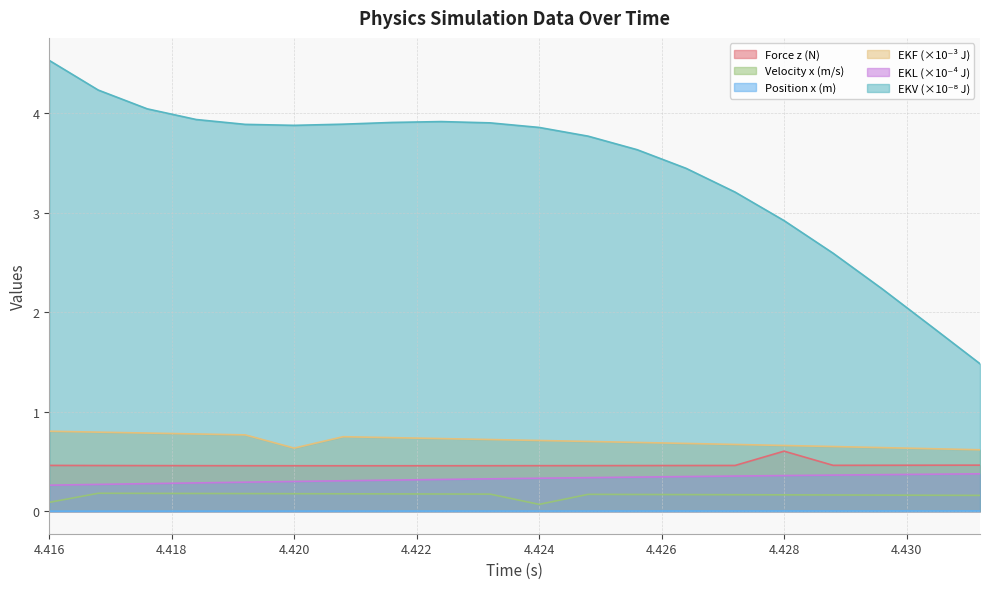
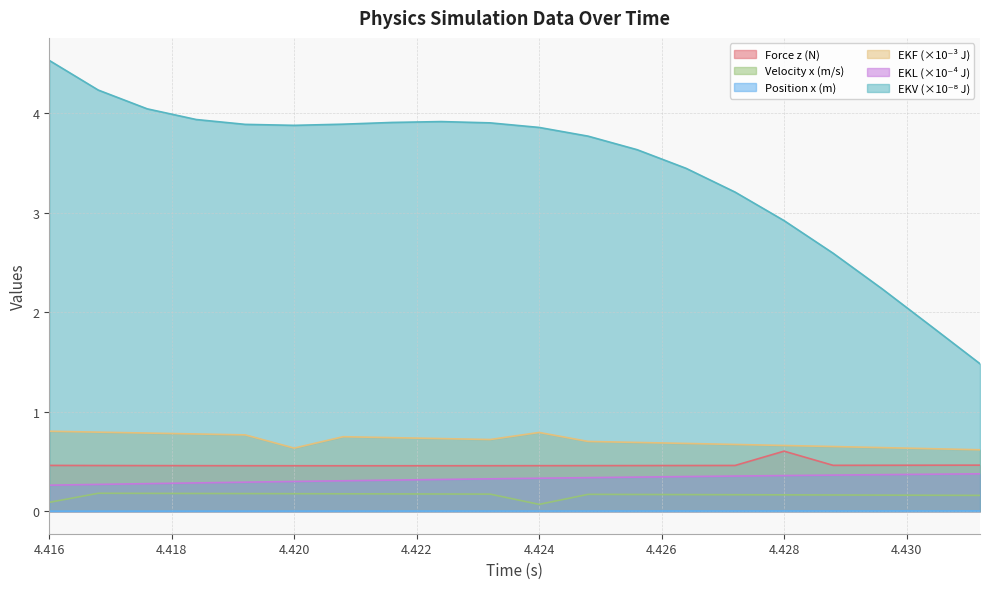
EKF (×10⁻³ J), 4.424: 0.7 -> 0.8
